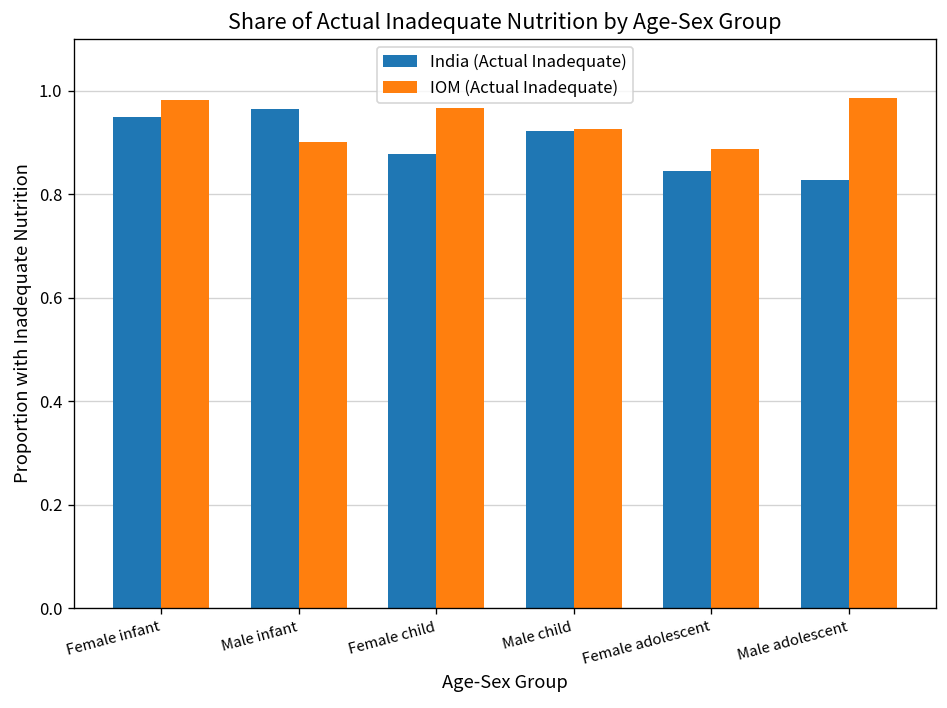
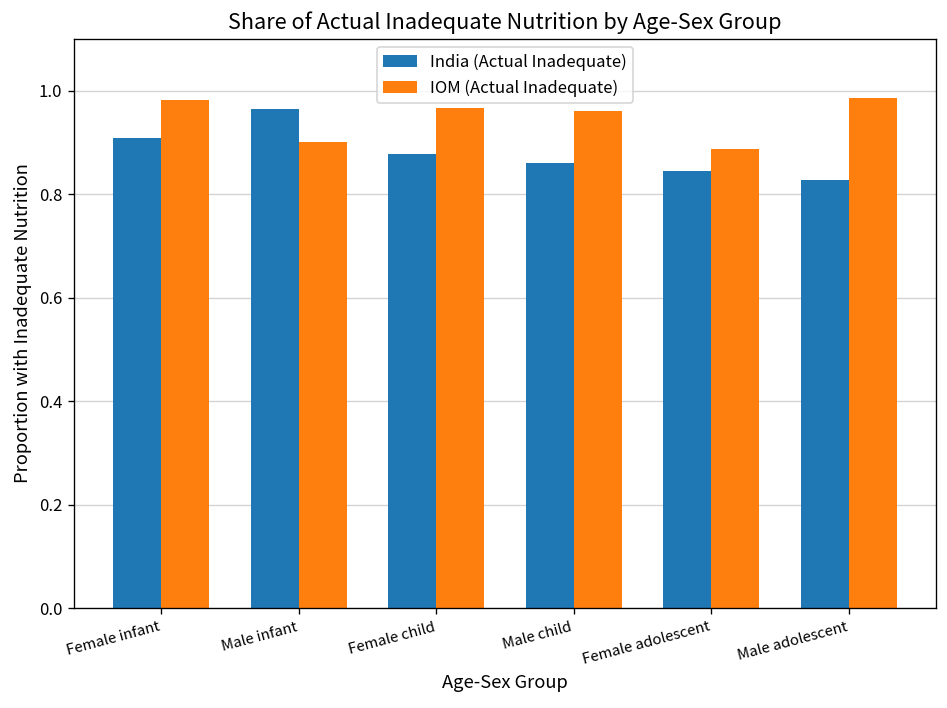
India (Actual Inadequate), Female infant: 0.95 -> 0.91
India (Actual Inadequate), Male child: 0.92 -> 0.86
IOM (Actual Inadequate), Male child: 0.93 -> 0.96
